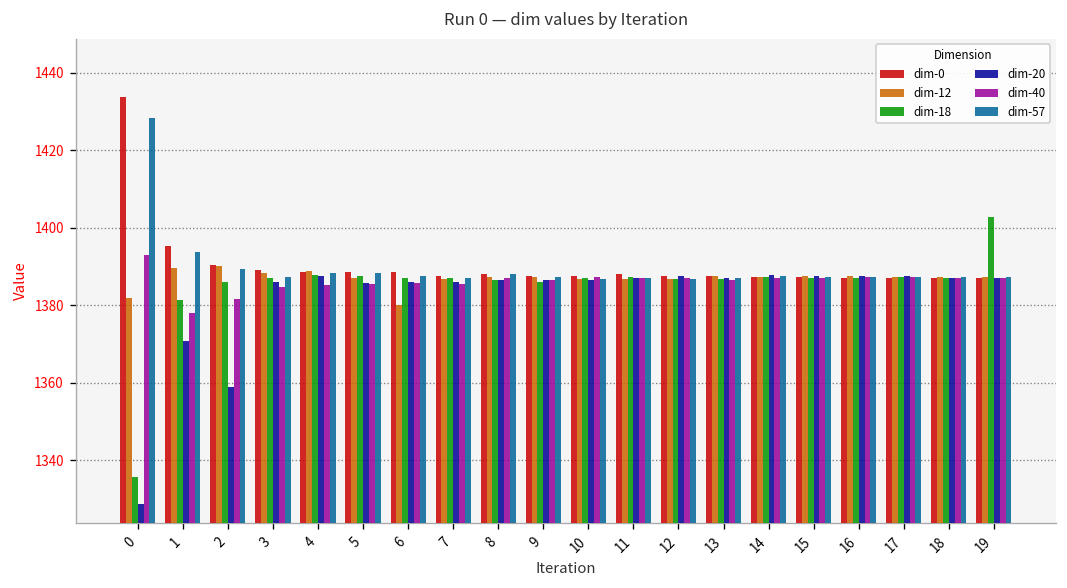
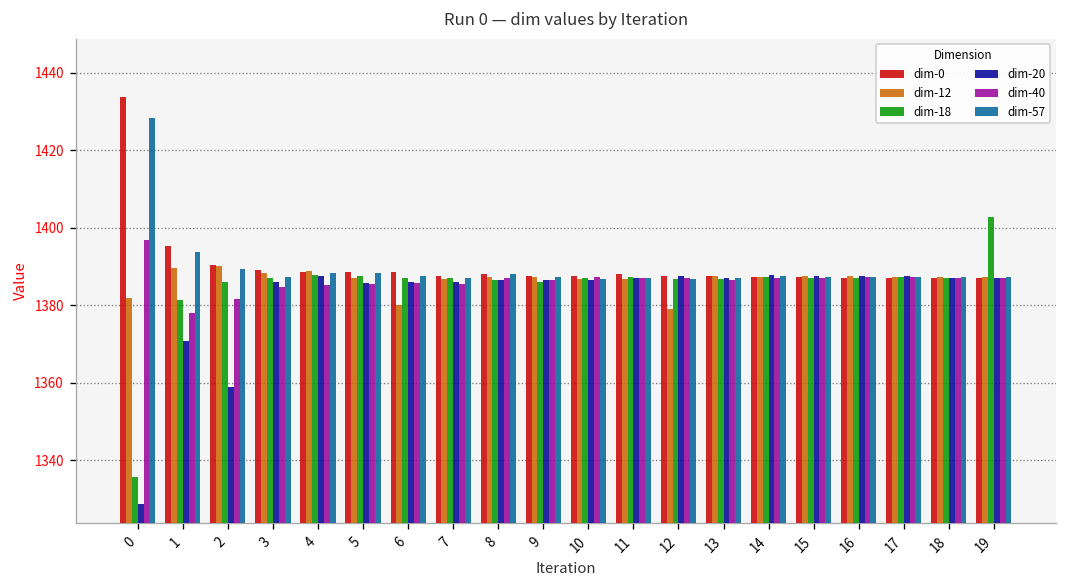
dim-40, 0: 1393 -> 1397
dim-12, 12: 1387 -> 1379
